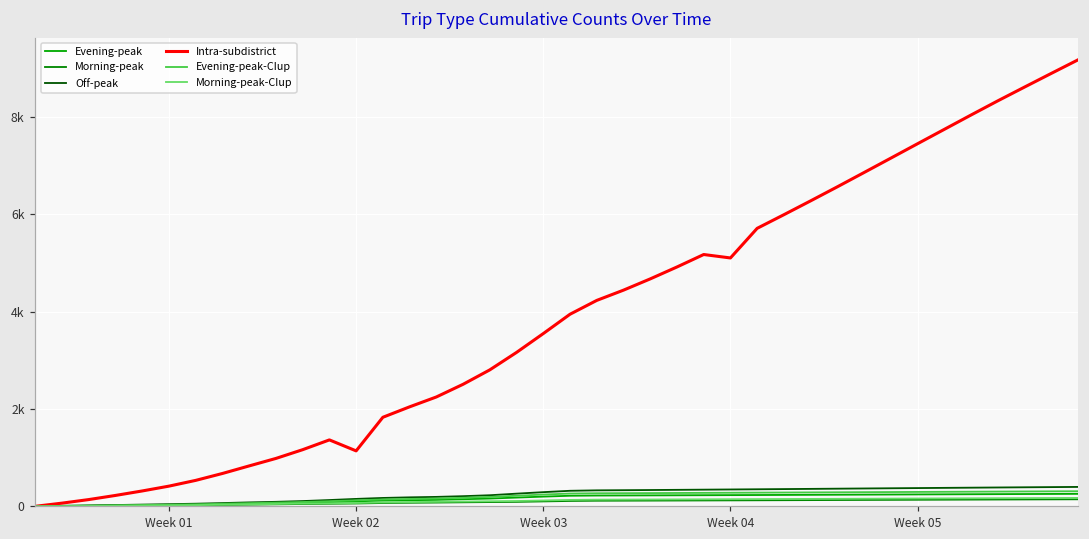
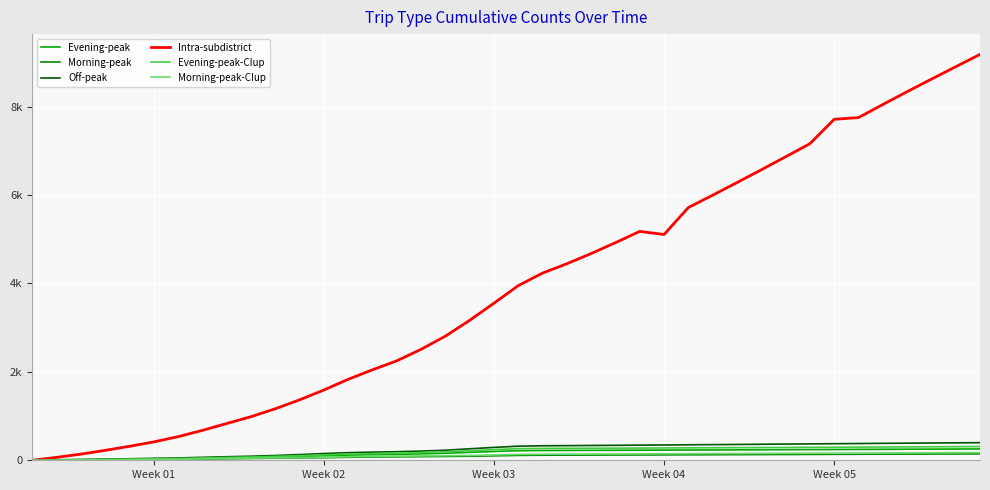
Intra-subdistrict, Week 02: 1100 -> 1600
Intra-subdistrict, Week 05: 7500 -> 7700
